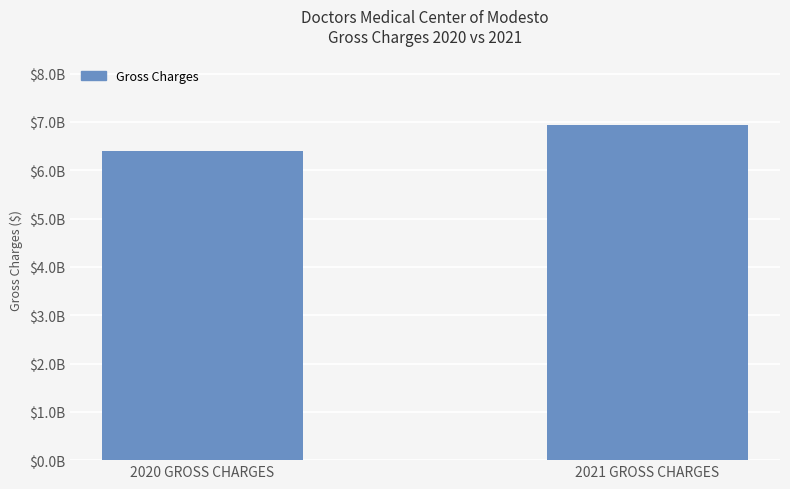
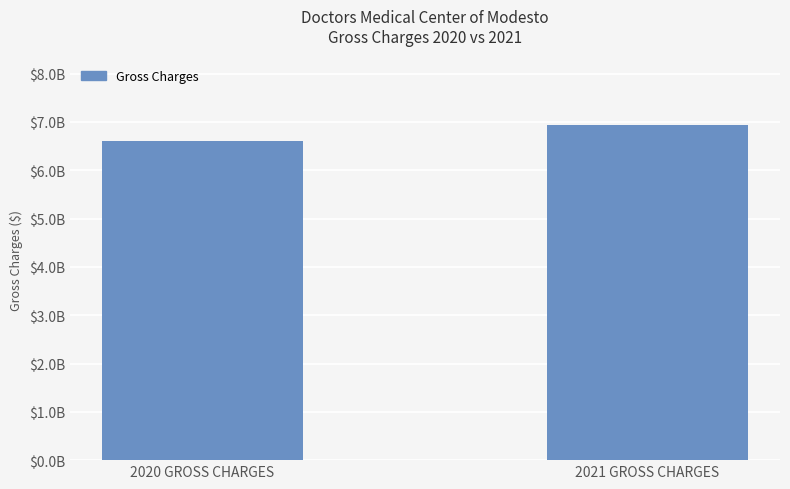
2020 GROSS CHARGES: $6400000000 -> $6600000000
